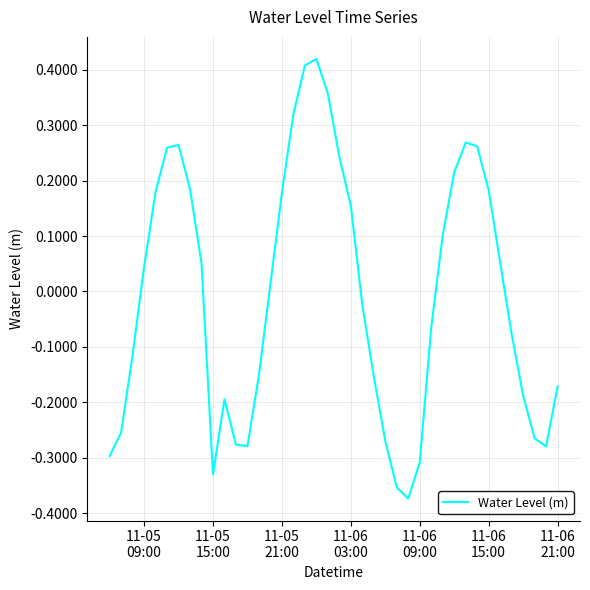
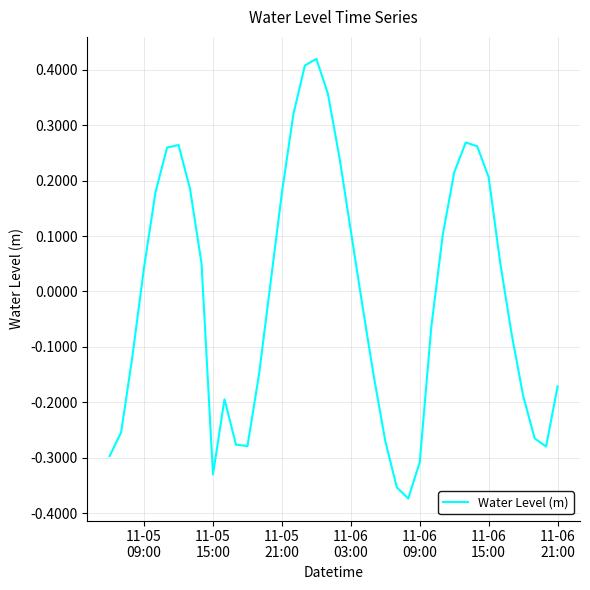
11-06 03:00: 0.15 -> 0.11
11-06 15:00: 0.18 -> 0.21
